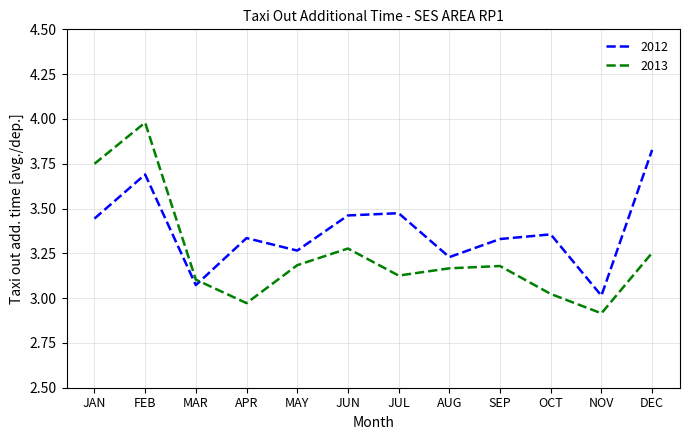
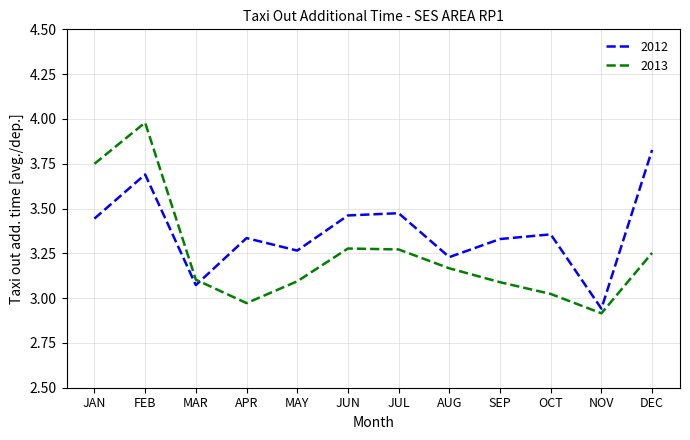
2013, MAY: 3.18 -> 3.09
2013, JUL: 3.13 -> 3.27
2013, SEP: 3.18 -> 3.09
2012, NOV: 3.01 -> 2.94
